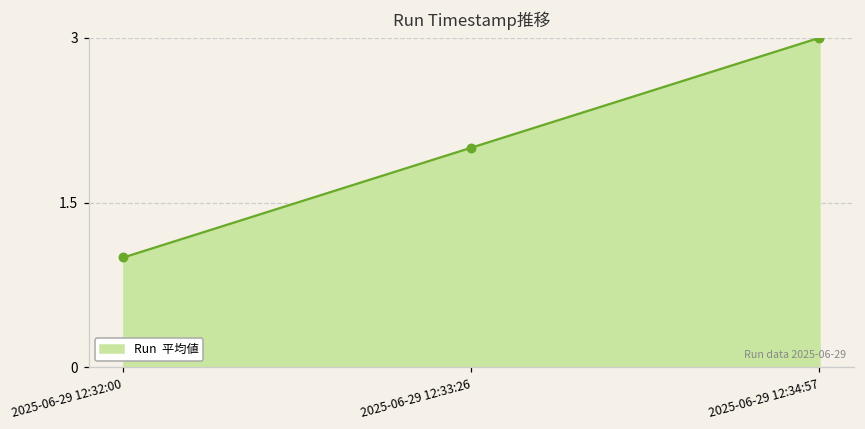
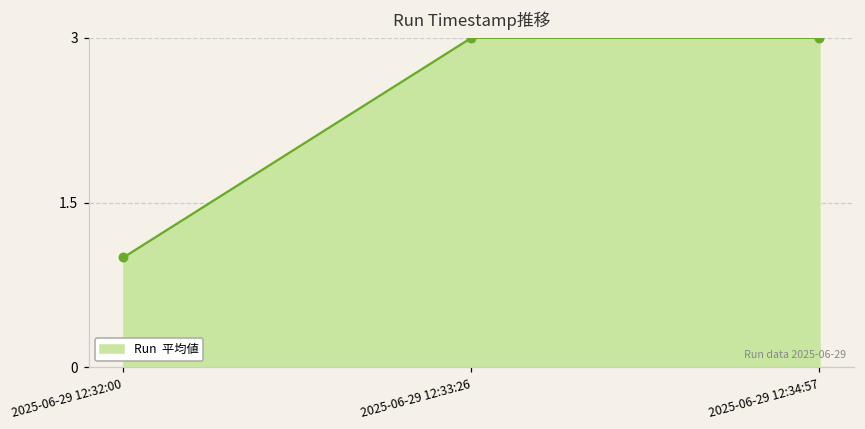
2025-06-29 12:33:26: 2 -> 3
